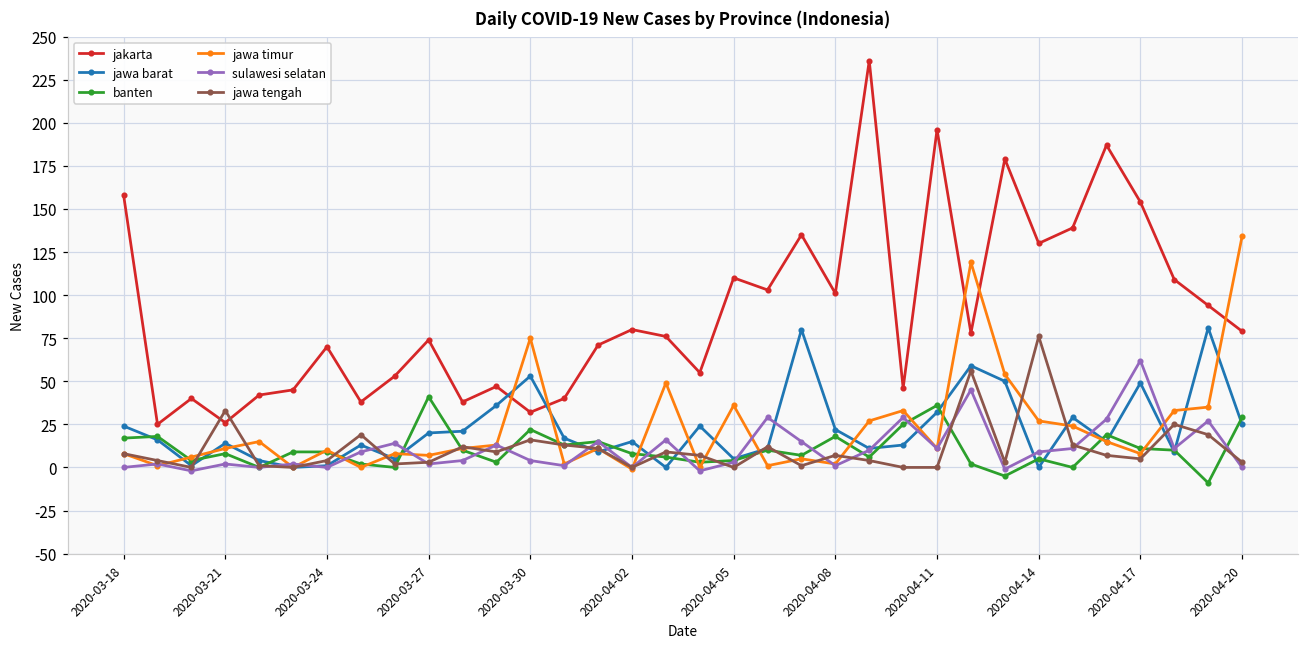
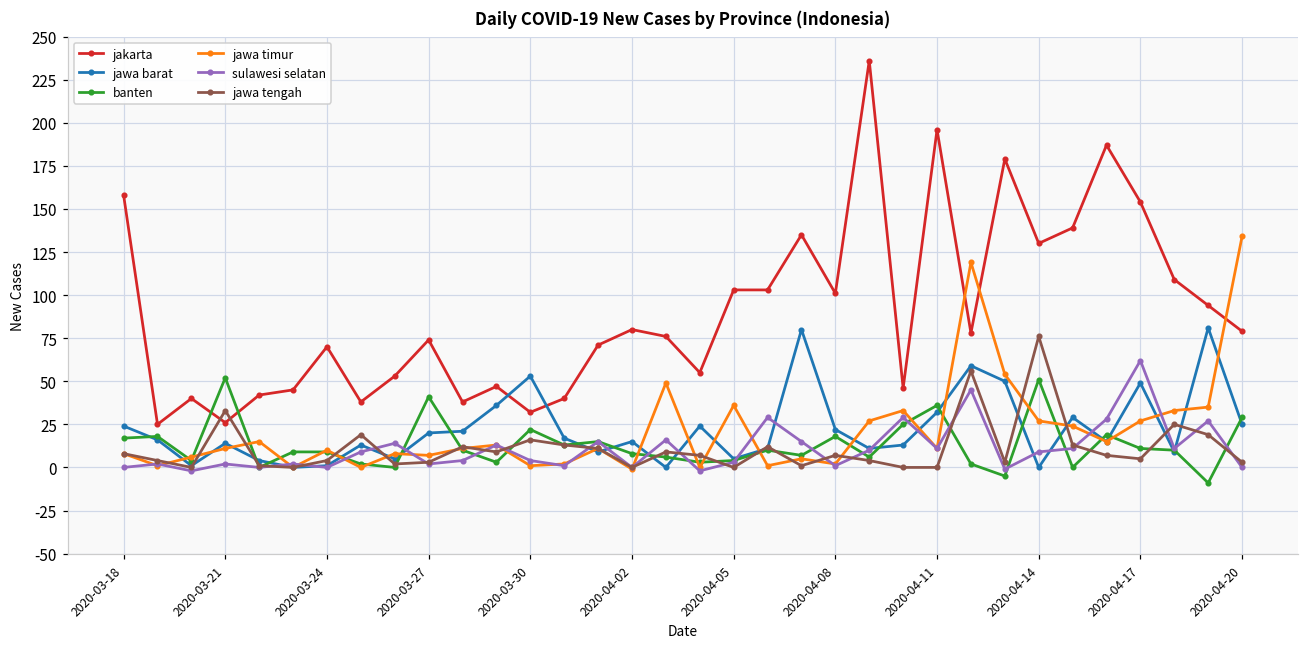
banten, 2020-03-21: 8 -> 52
jawa timur, 2020-03-30: 75 -> 1
jakarta, 2020-04-05: 110 -> 103
banten, 2020-04-14: 5 -> 51
jawa timur, 2020-04-17: 8 -> 27
